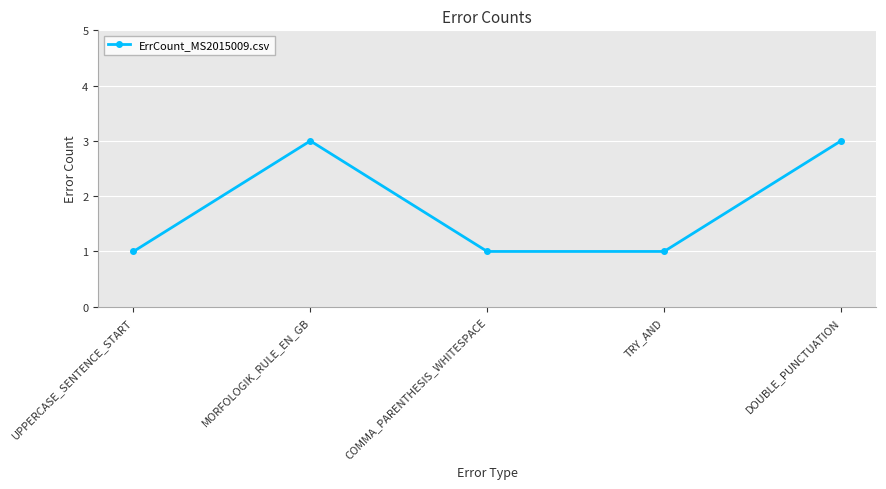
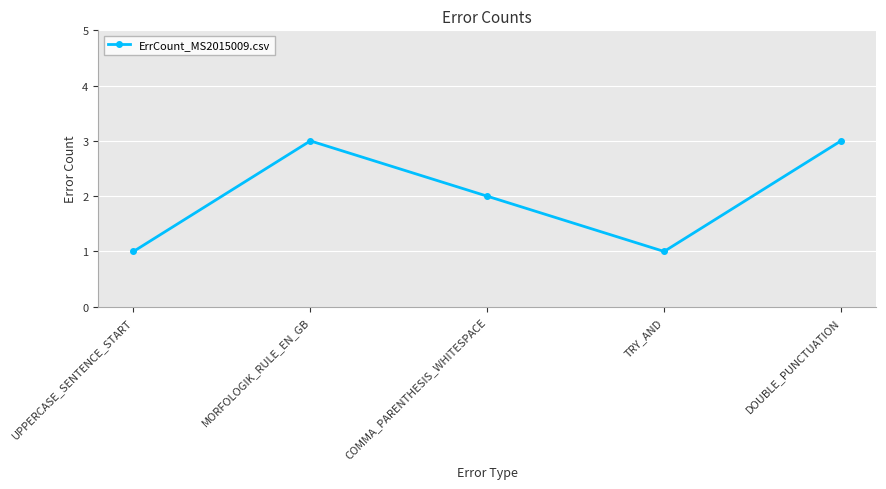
COMMA_PARENTHESIS_WHITESPACE: 1 -> 2
